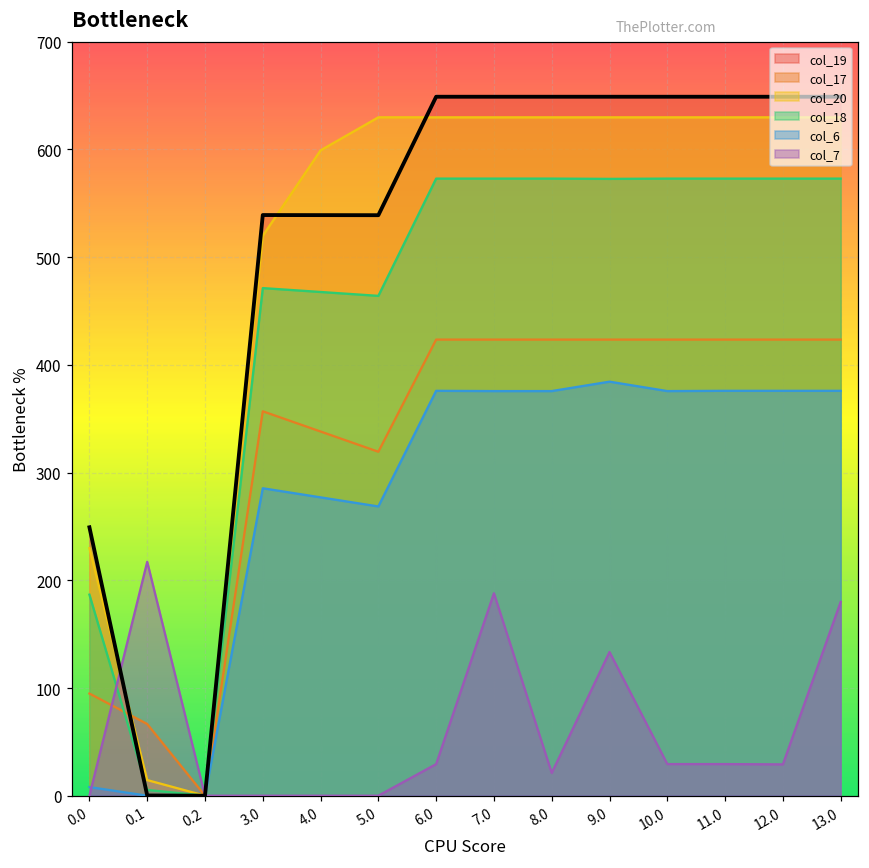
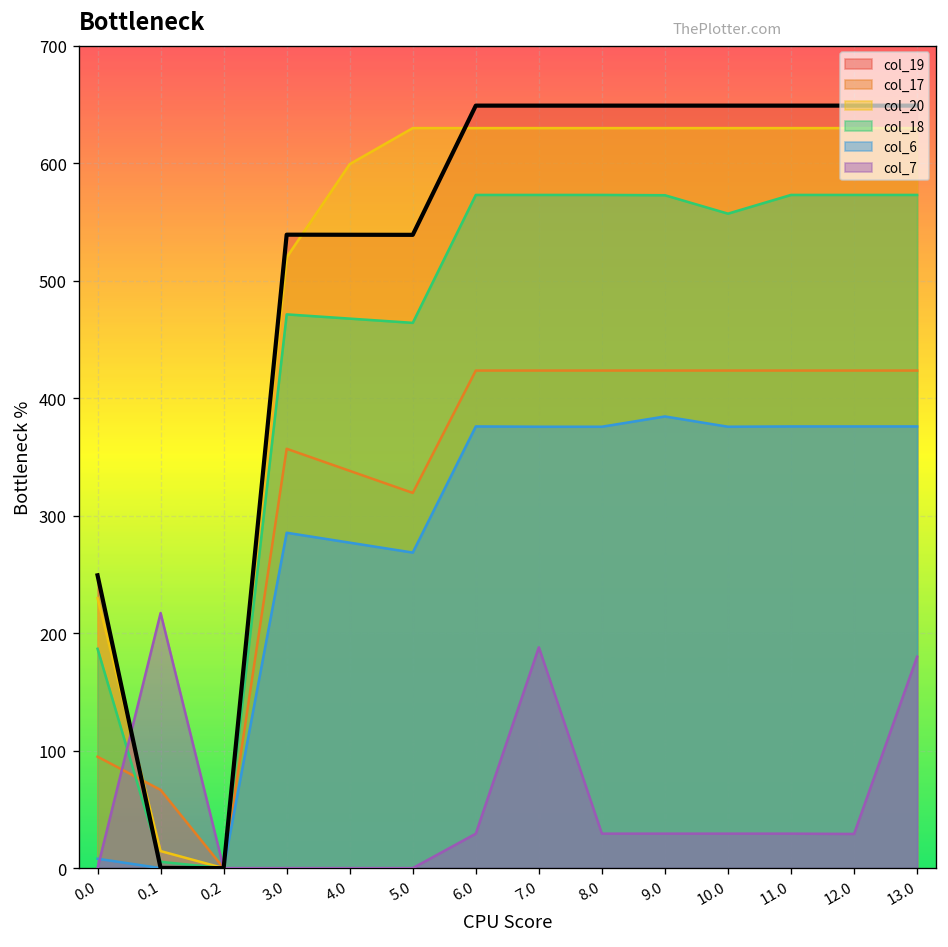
col_7, 8.0: 20 -> 30
col_7, 9.0: 130 -> 30
col_18, 10.0: 570 -> 560
